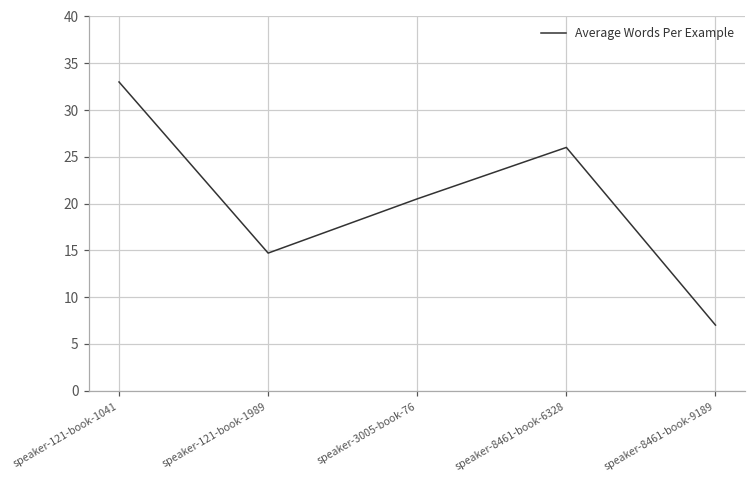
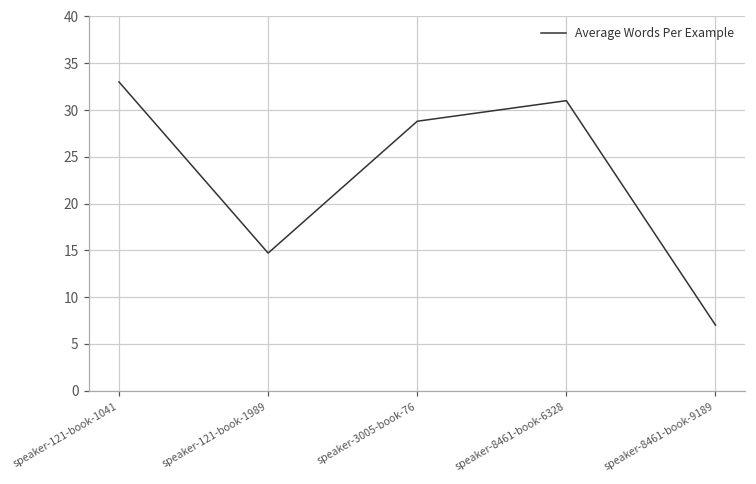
speaker-3005-book-76: 21 -> 29
speaker-8461-book-6328: 26 -> 31
